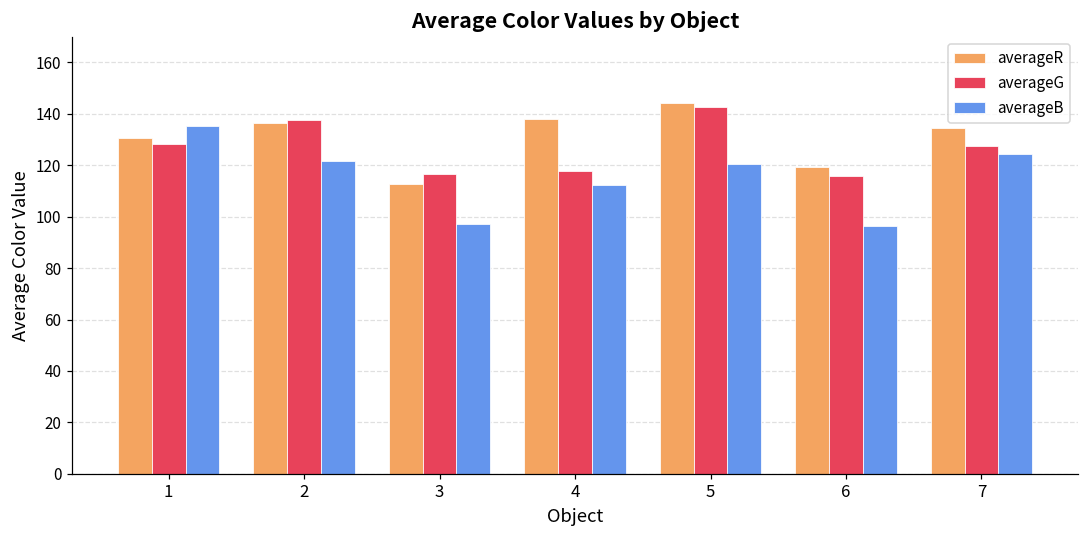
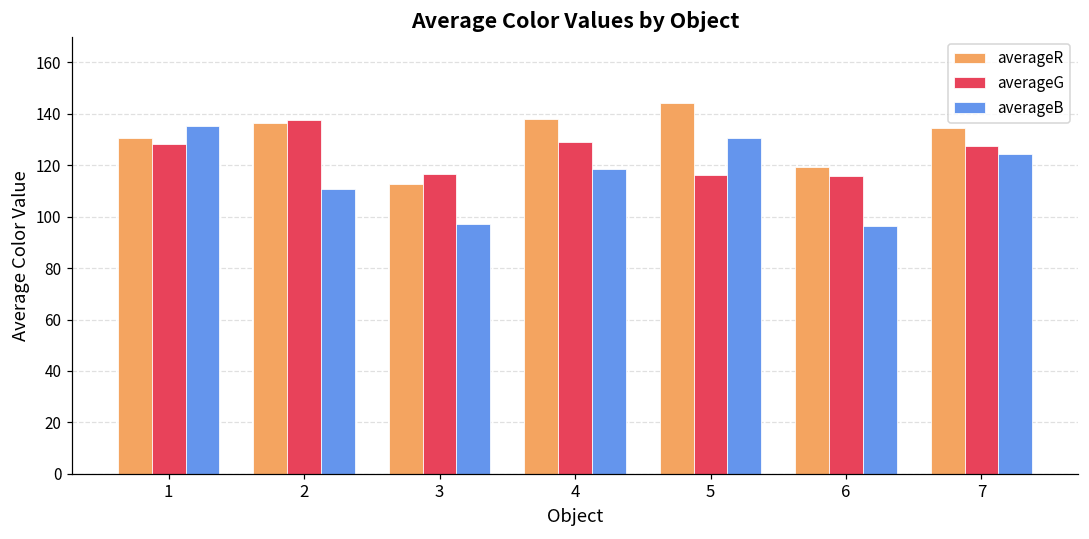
averageB, 2: 122 -> 111
averageG, 4: 118 -> 129
averageB, 4: 112 -> 118
averageG, 5: 143 -> 116
averageB, 5: 120 -> 131
